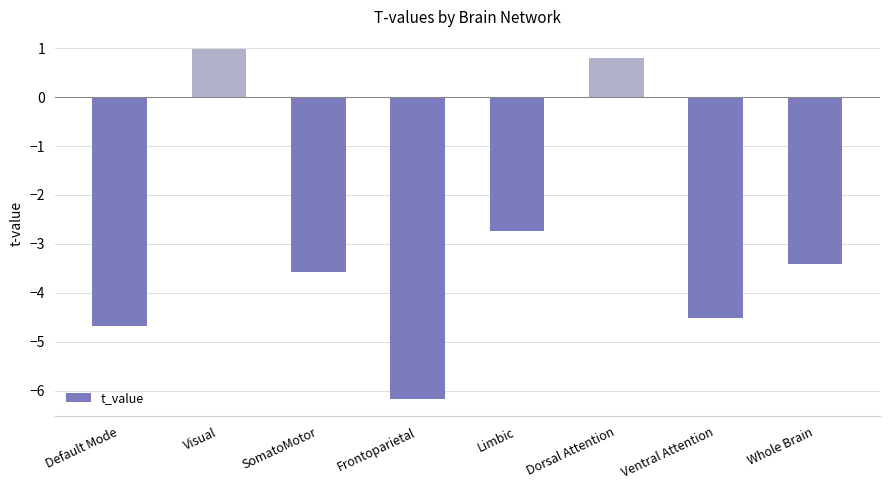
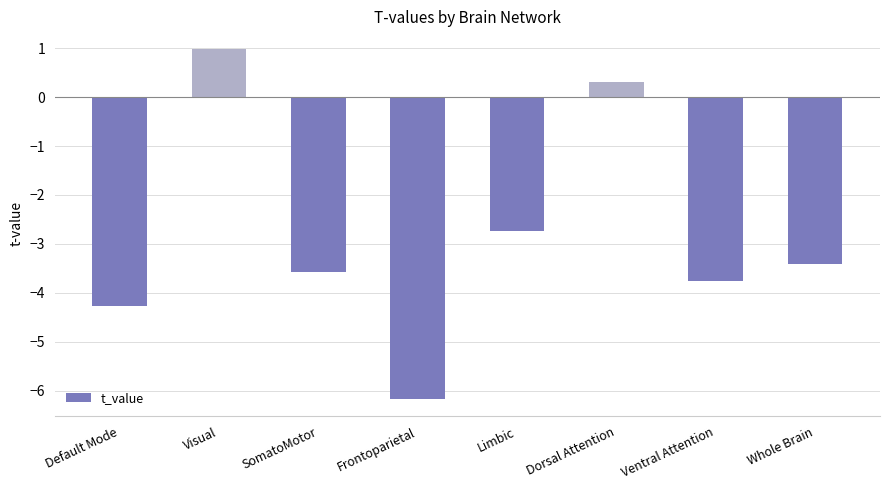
Default Mode: -4.7 -> -4.3
Dorsal Attention: 0.8 -> 0.3
Ventral Attention: -4.5 -> -3.8
